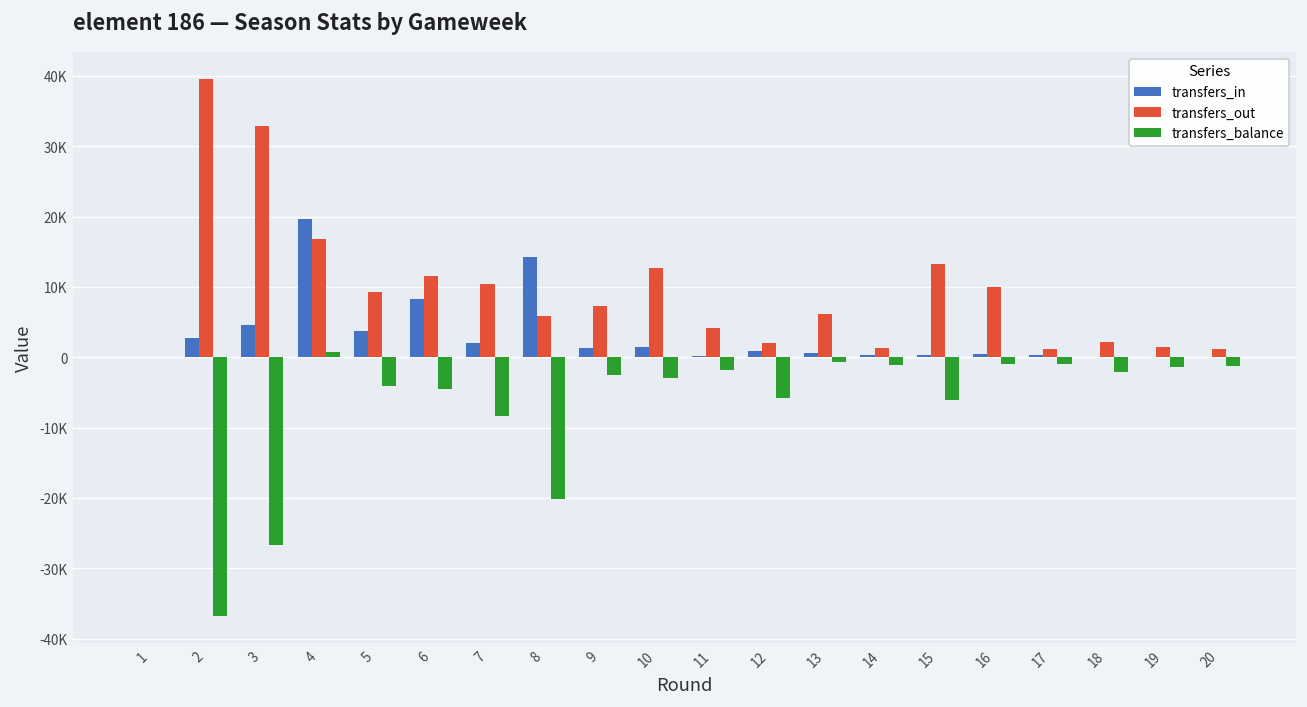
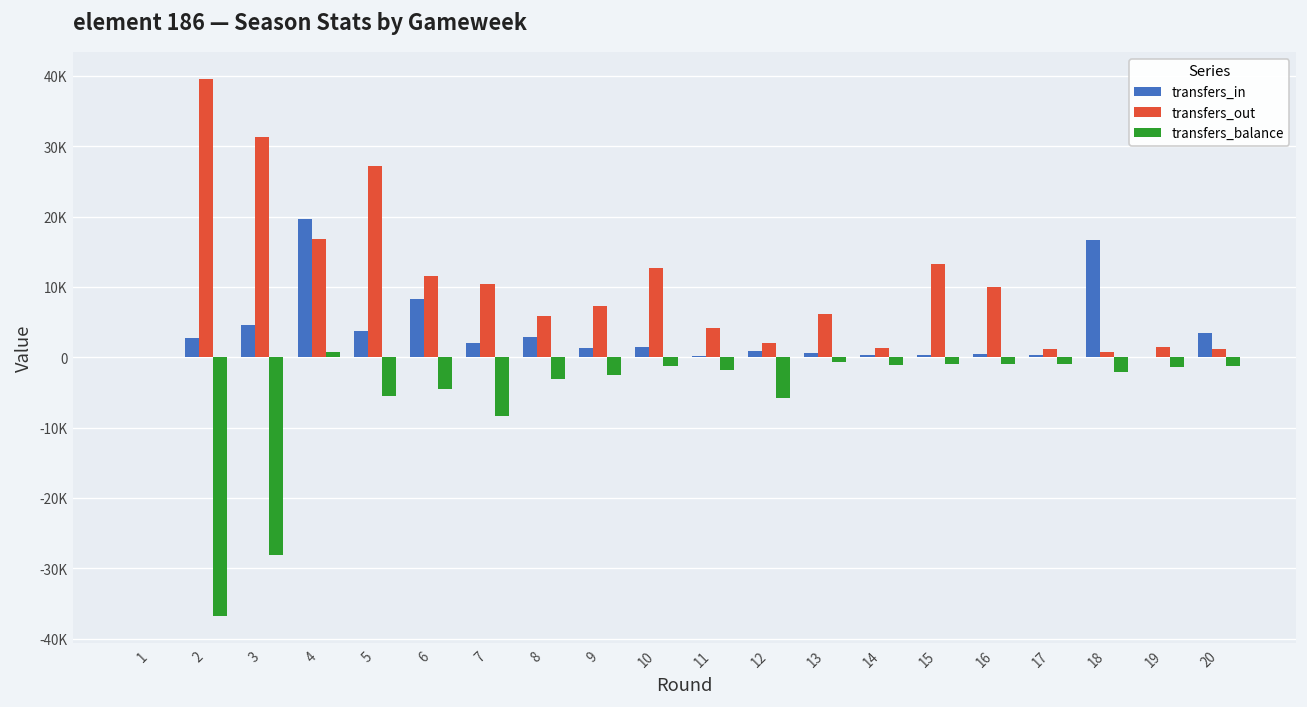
transfers_out, 3: 33000 -> 31000
transfers_balance, 3: -27000 -> -28000
transfers_out, 5: 9000 -> 27000
transfers_balance, 5: -4000 -> -6000
transfers_in, 8: 14000 -> 3000
transfers_balance, 8: -20000 -> -3000
transfers_balance, 10: -3000 -> -1000
transfers_balance, 15: -6000 -> -1000
transfers_in, 18: 0 -> 17000
transfers_out, 18: 2000 -> 1000
transfers_in, 20: 0 -> 3000
